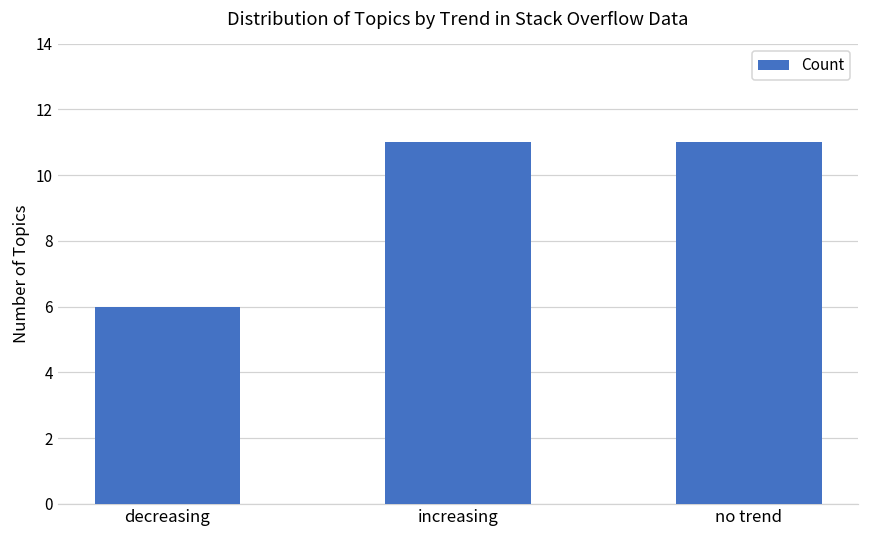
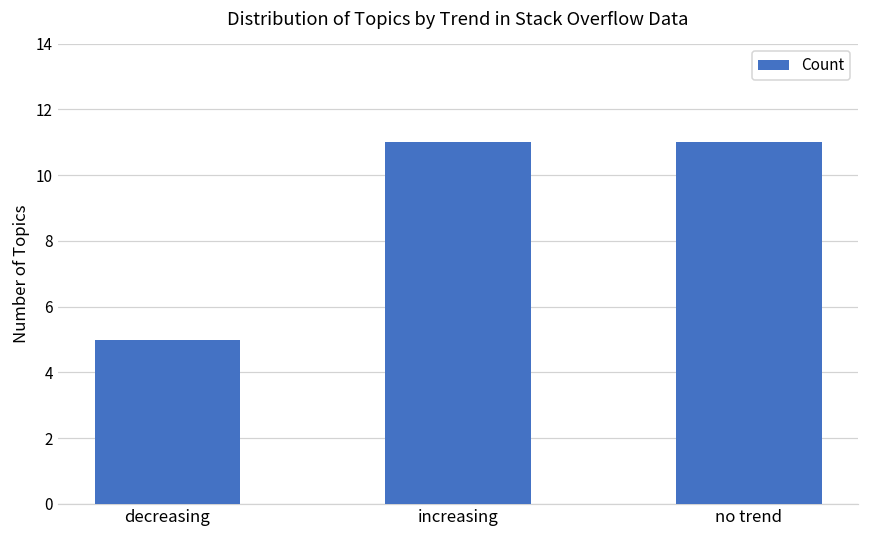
decreasing: 6 -> 5
